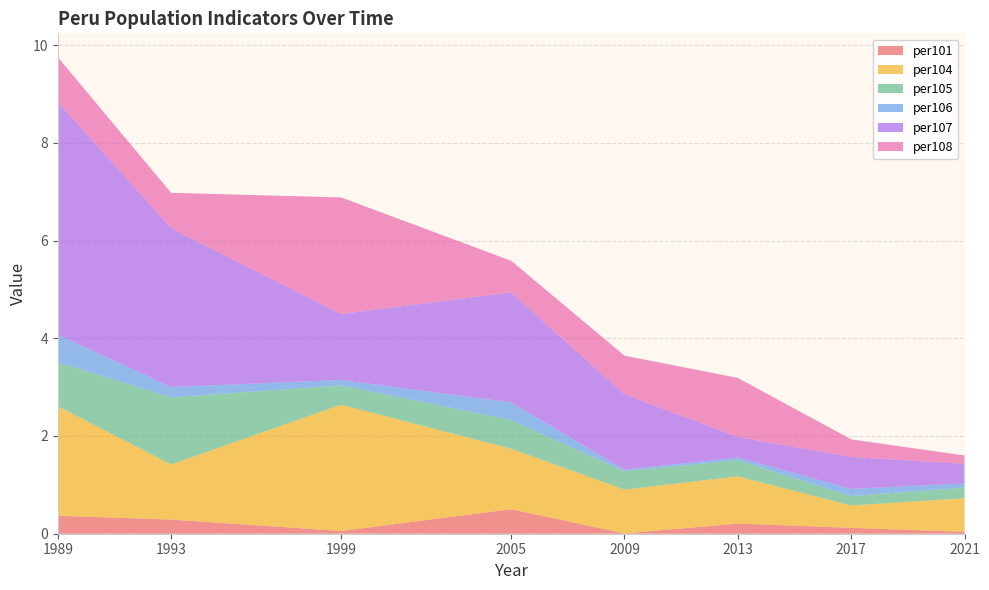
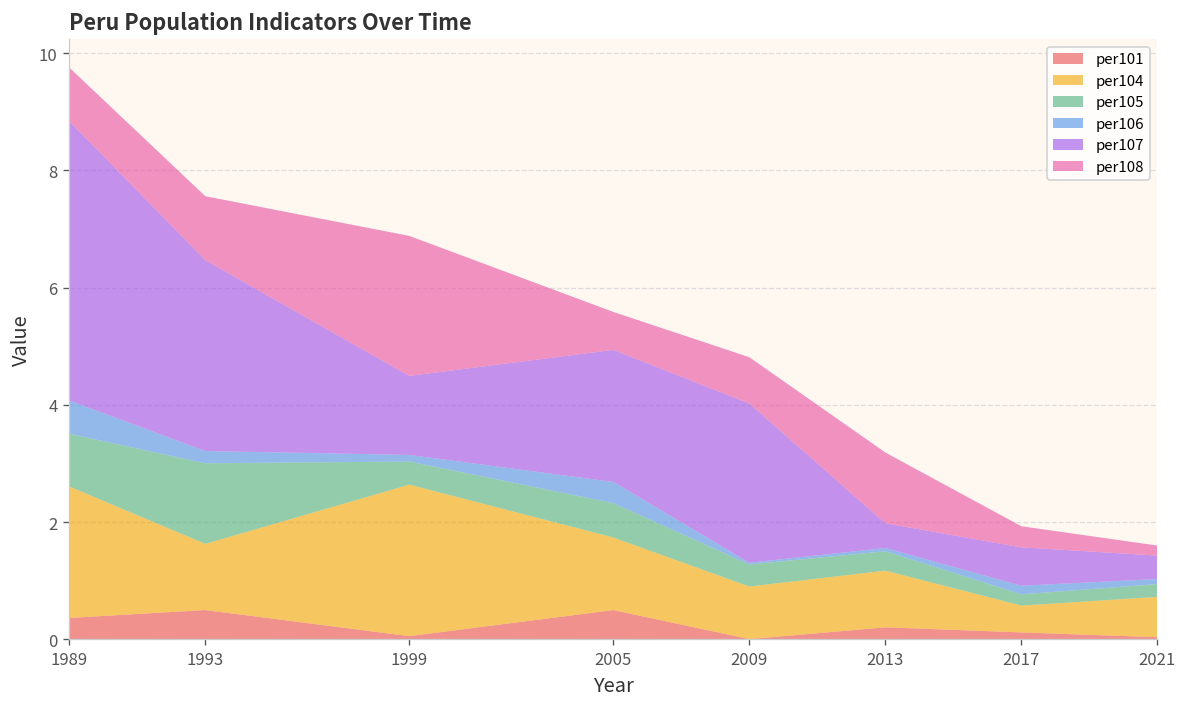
per101, 1993: 0.3 -> 0.5
per108, 1993: 0.7 -> 1.1
per107, 2009: 1.5 -> 2.7
